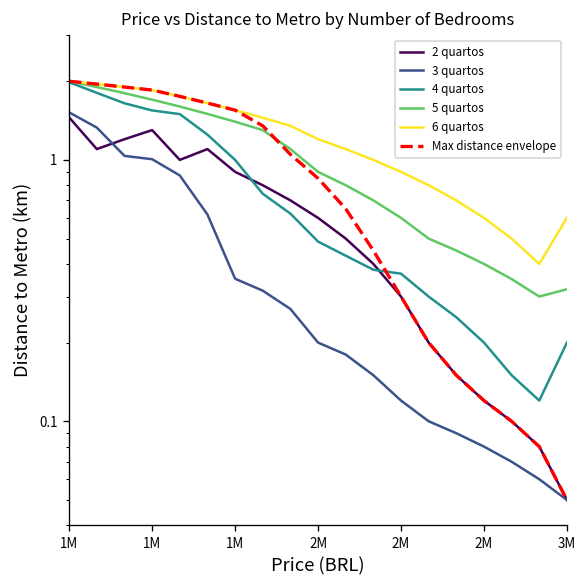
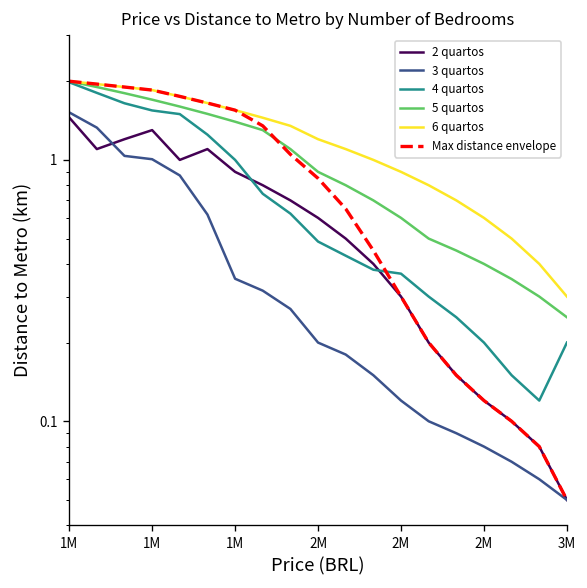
5 quartos, 3M: 0.32 -> 0.25
6 quartos, 3M: 0.6 -> 0.3
